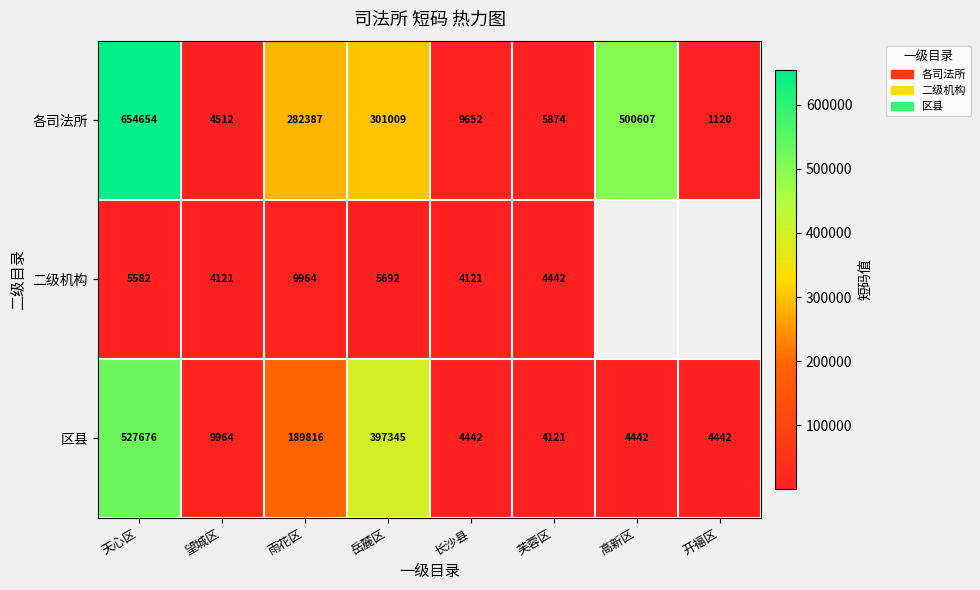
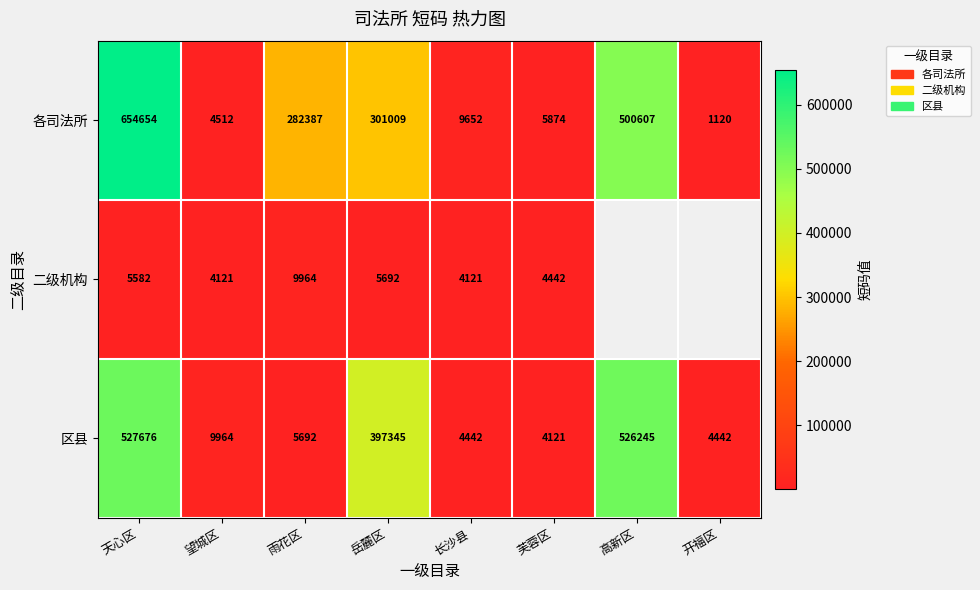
区县, 雨花区: 189816 -> 5692
区县, 高新区: 4442 -> 526245
